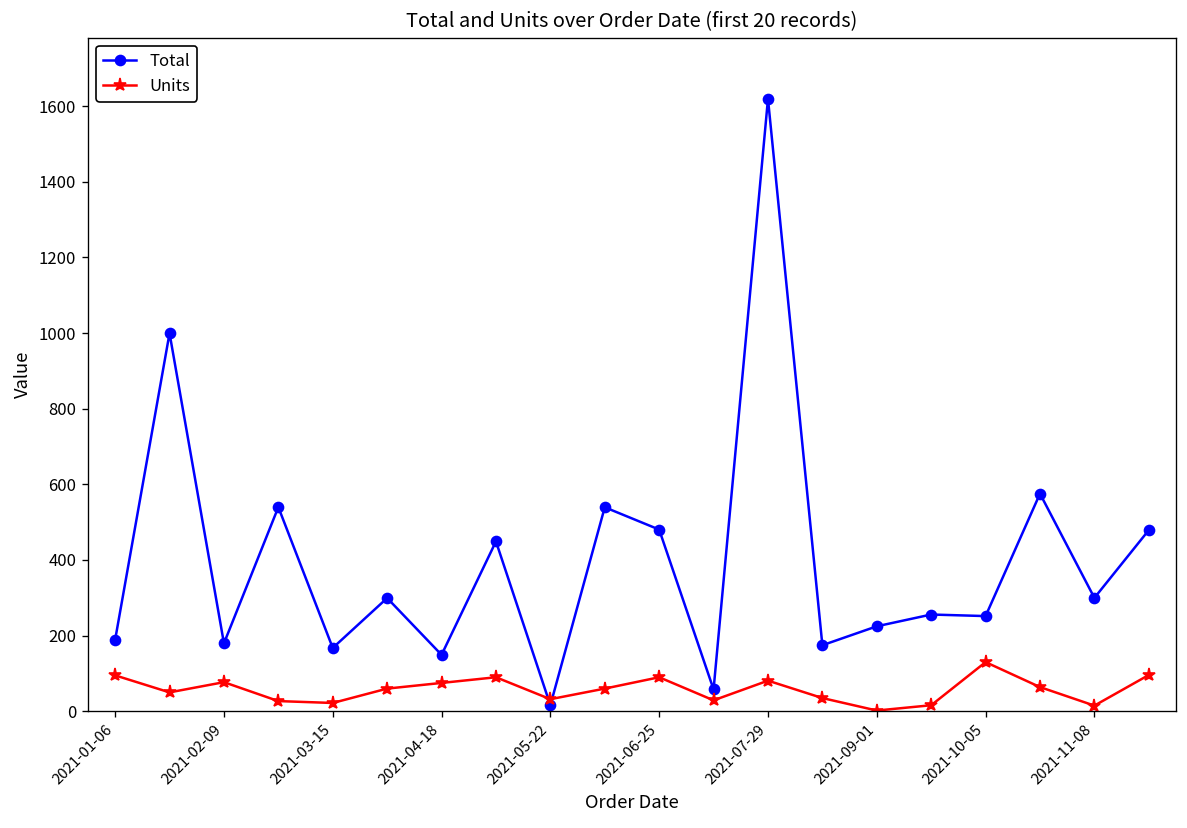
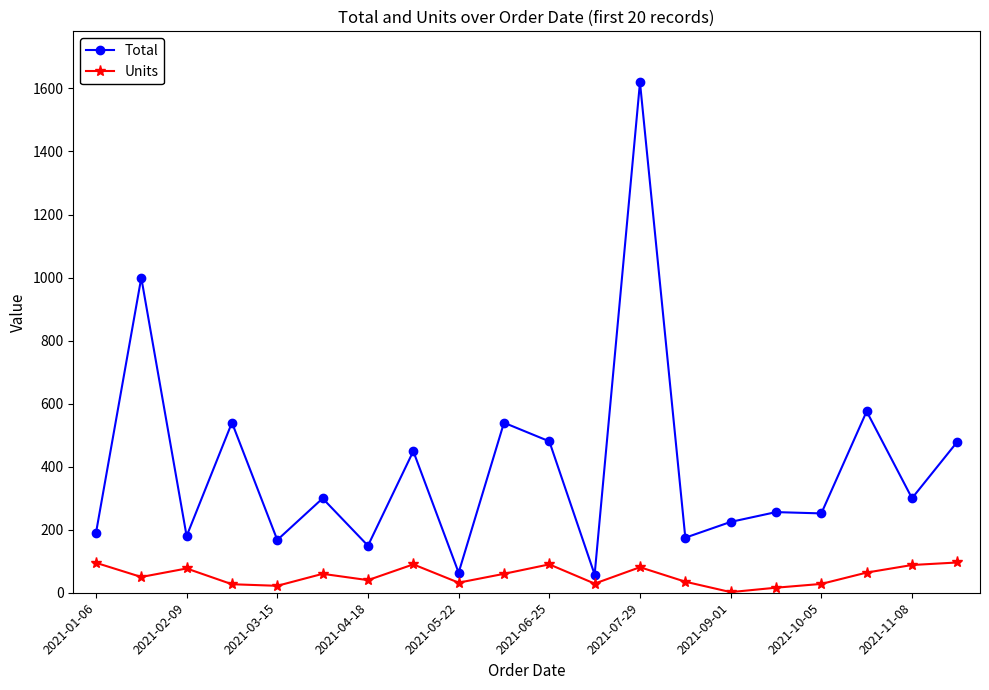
Units, 2021-04-18: 80 -> 40
Total, 2021-05-22: 20 -> 60
Units, 2021-10-05: 130 -> 30
Units, 2021-11-08: 20 -> 90
